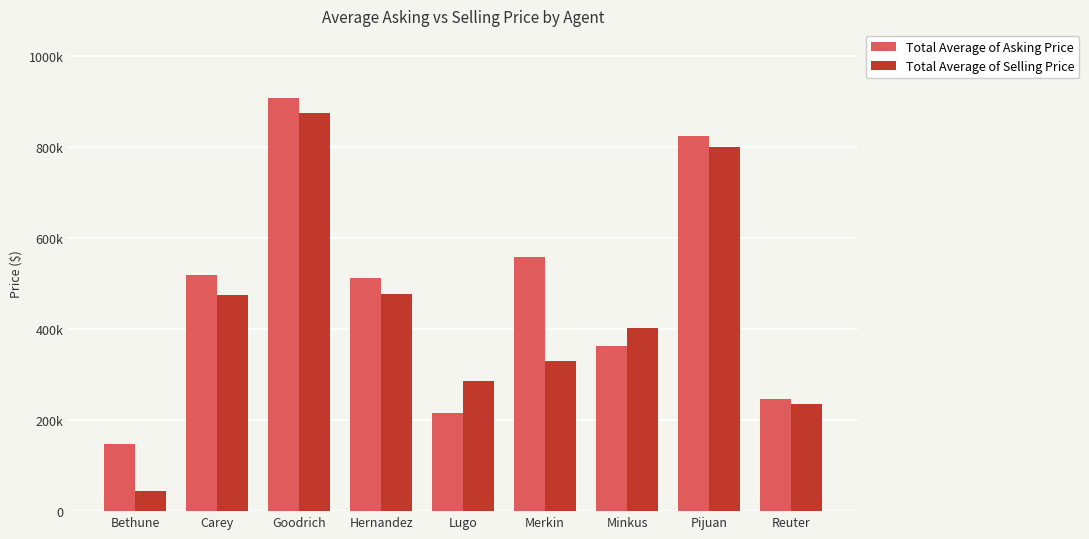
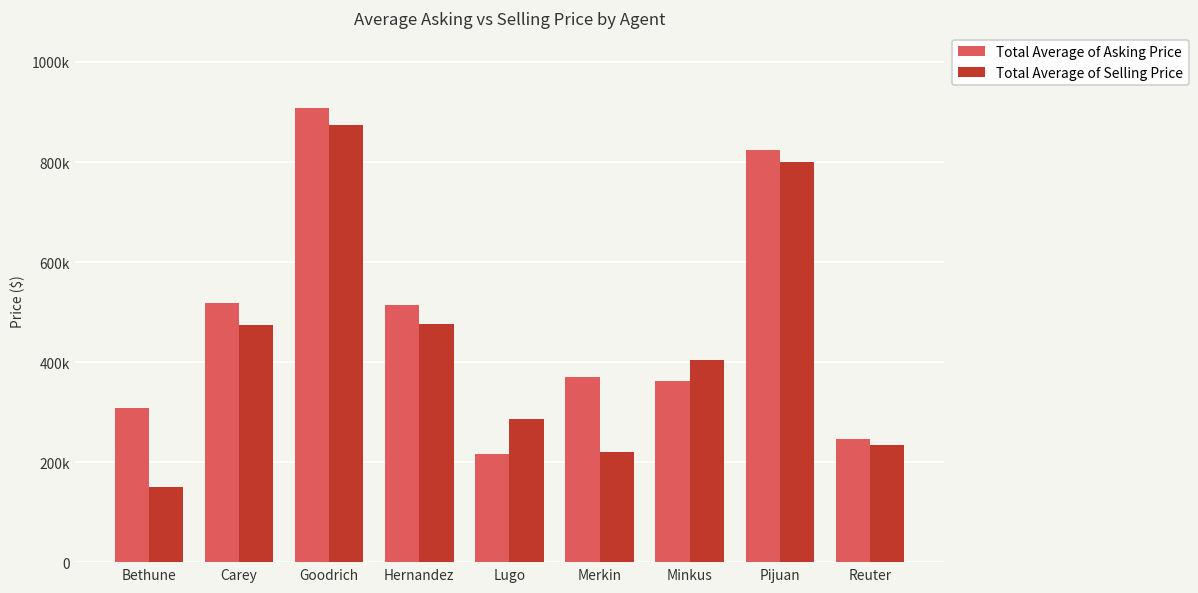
Total Average of Asking Price, Bethune: 150000 -> 310000
Total Average of Selling Price, Bethune: 40000 -> 150000
Total Average of Asking Price, Merkin: 560000 -> 370000
Total Average of Selling Price, Merkin: 330000 -> 220000
